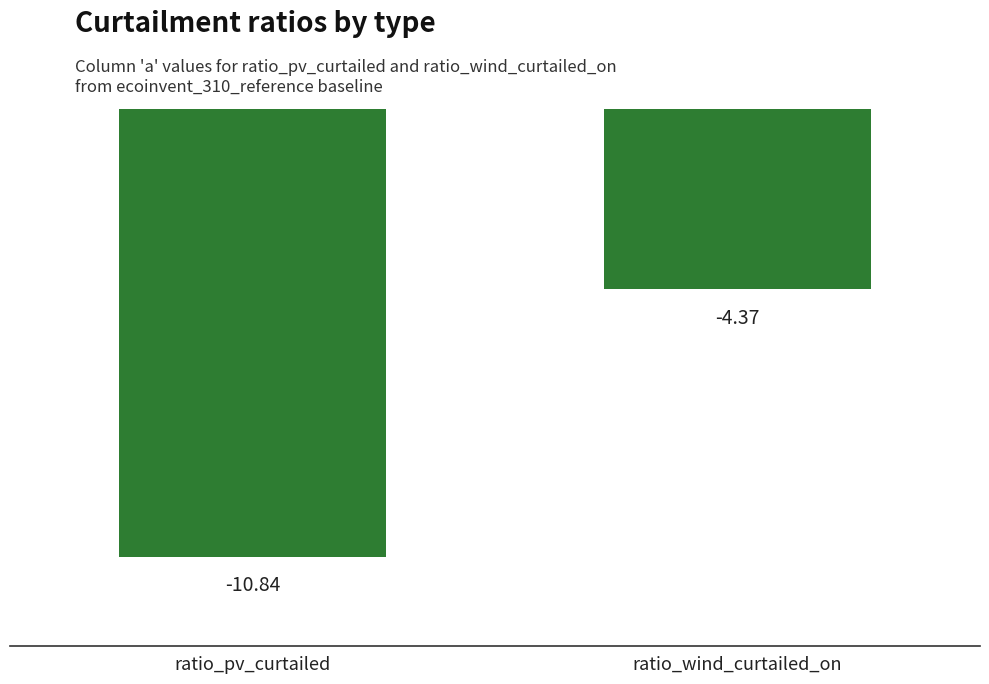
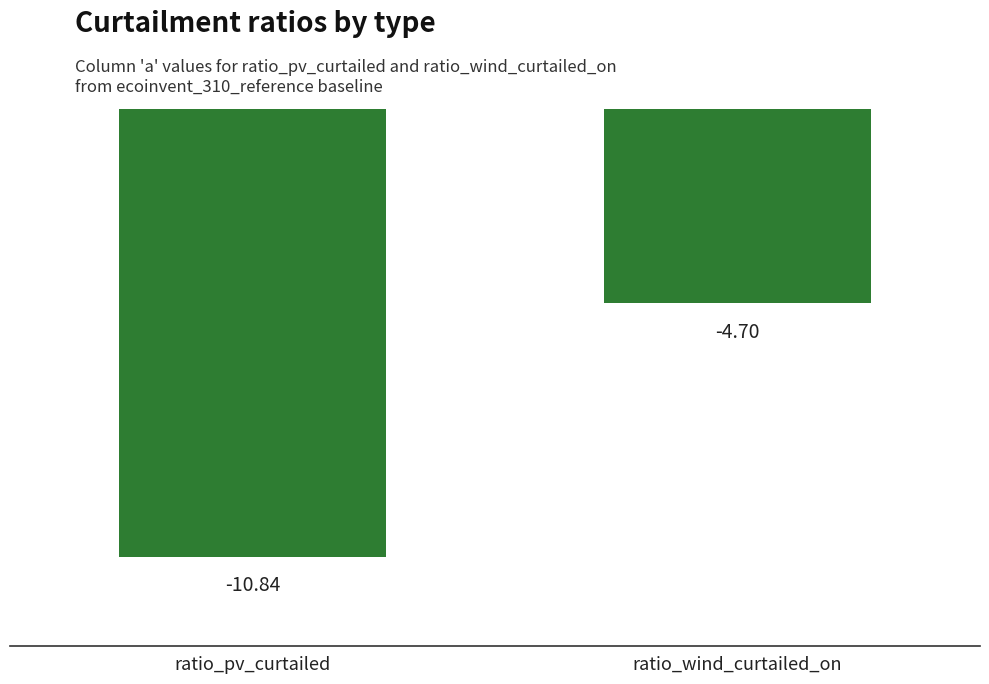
ratio_wind_curtailed_on: -4.37 -> -4.70
